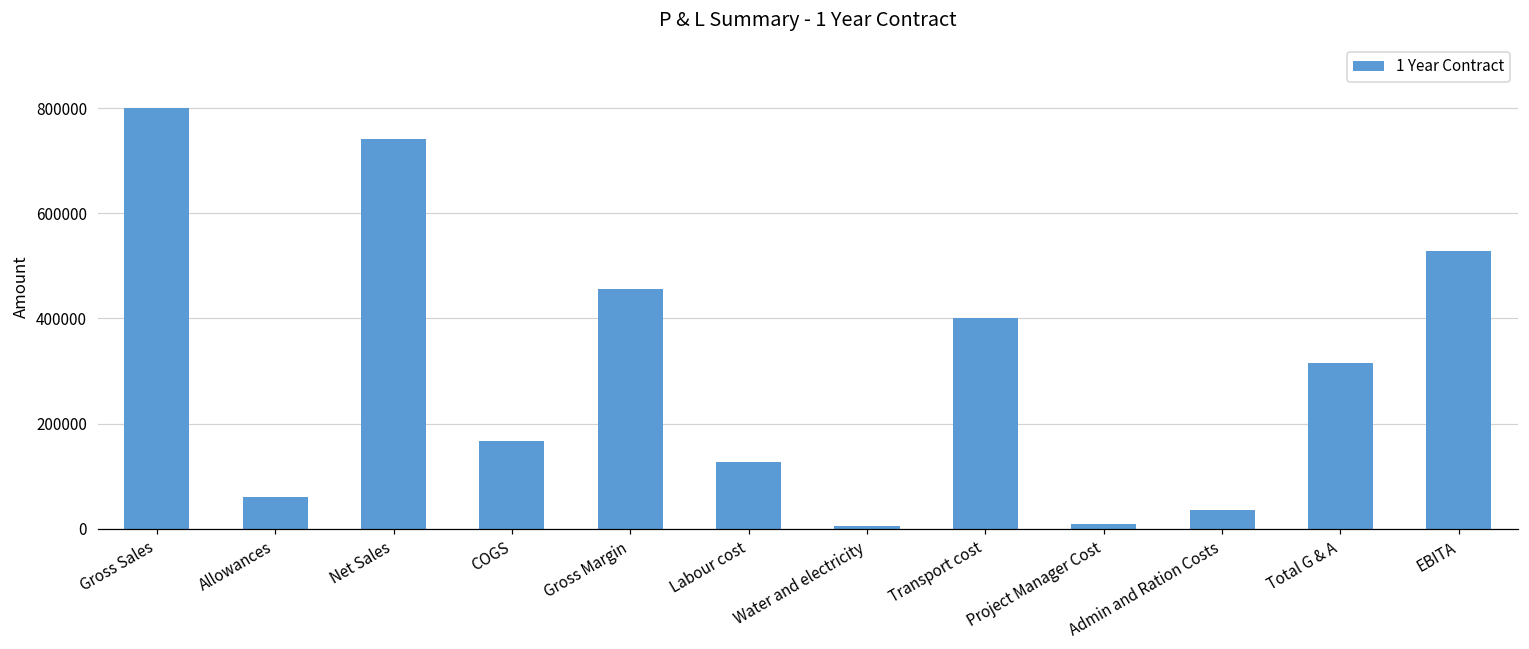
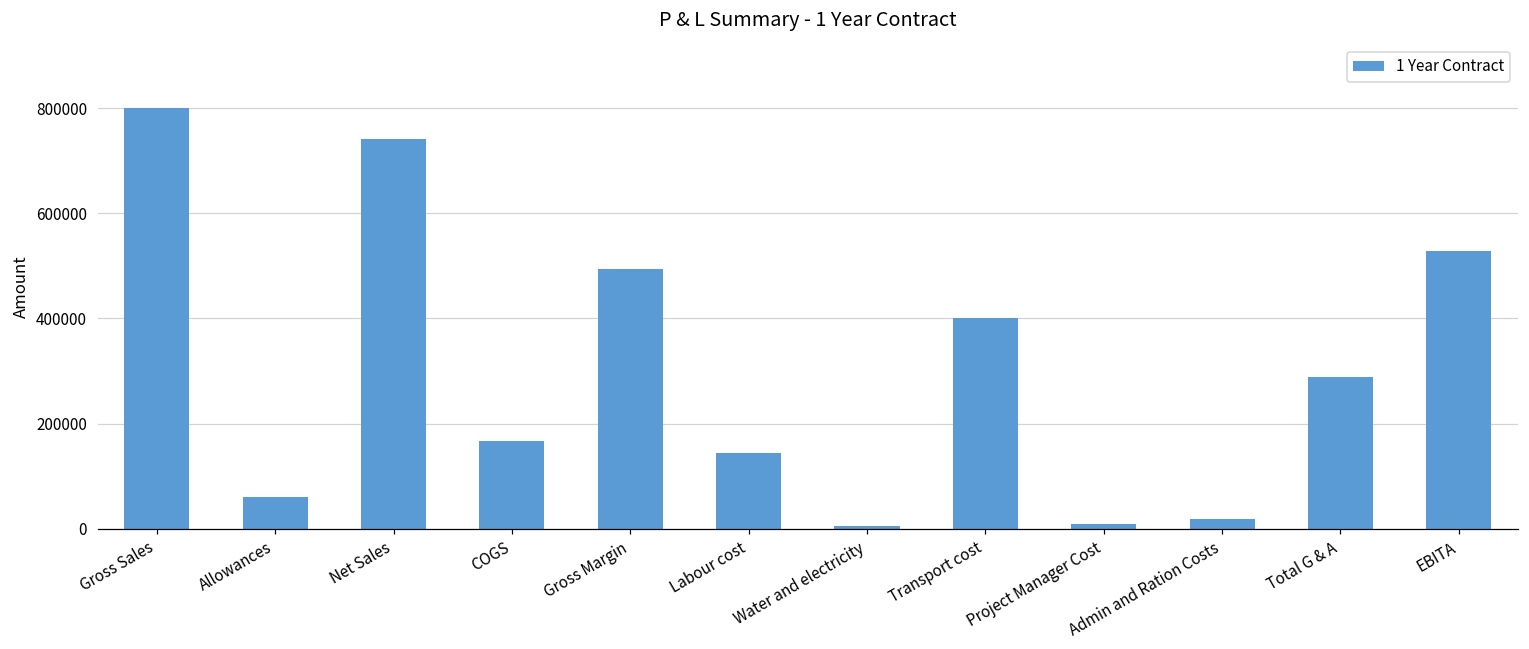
Gross Margin: 460000 -> 490000
Labour cost: 130000 -> 140000
Admin and Ration Costs: 40000 -> 20000
Total G & A: 320000 -> 290000
